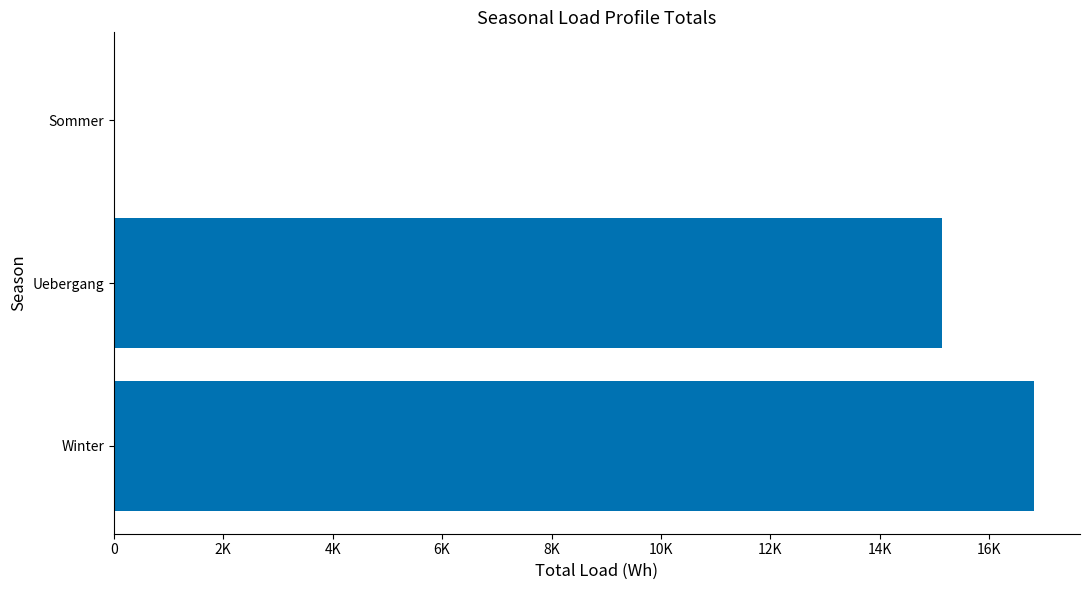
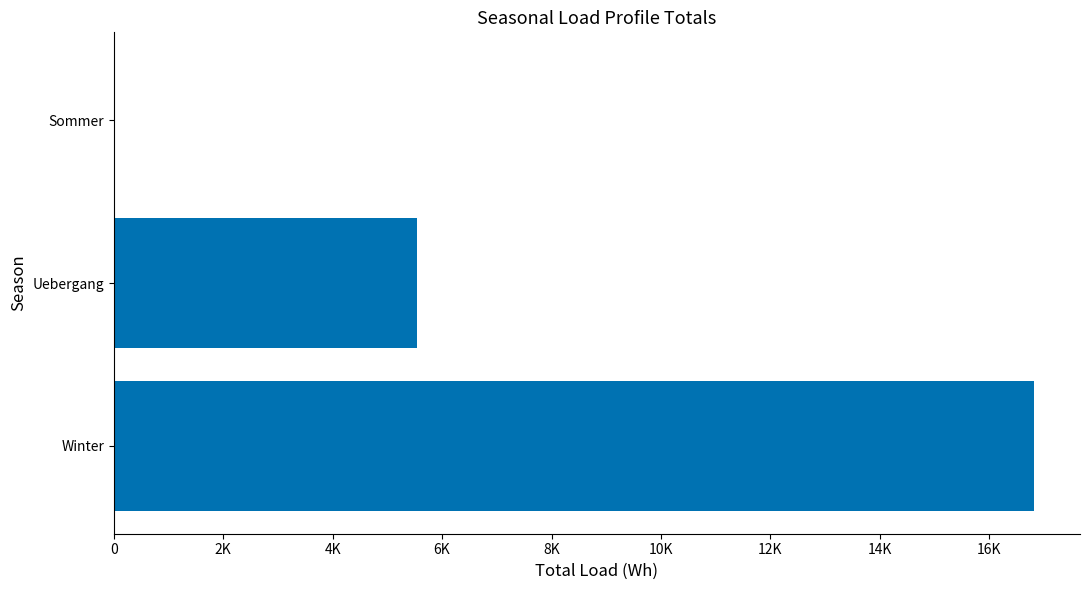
Uebergang: 15100 -> 5500
